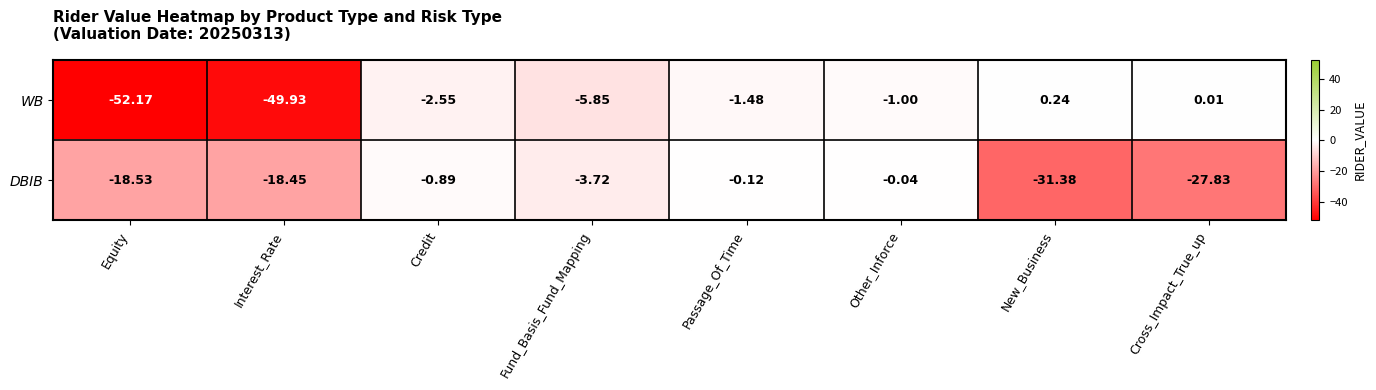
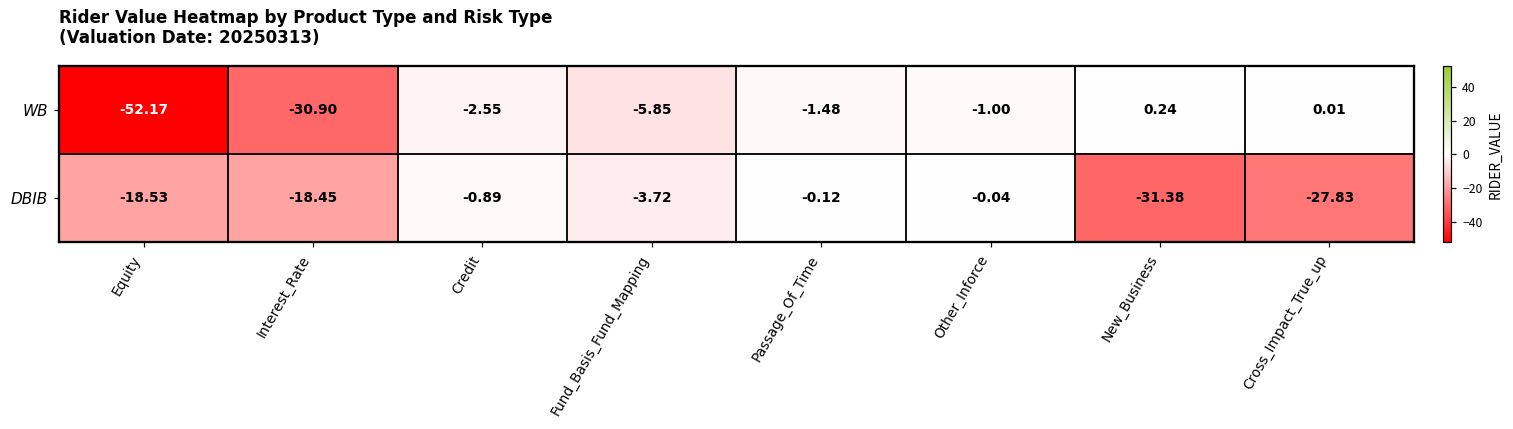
WB, Interest_Rate: -49.93 -> -30.90
